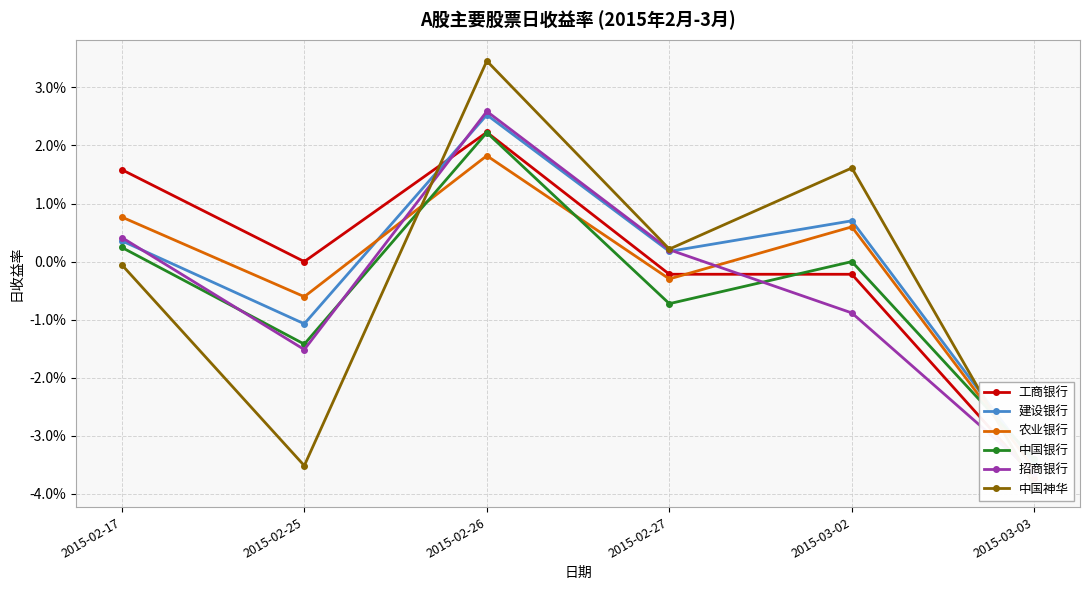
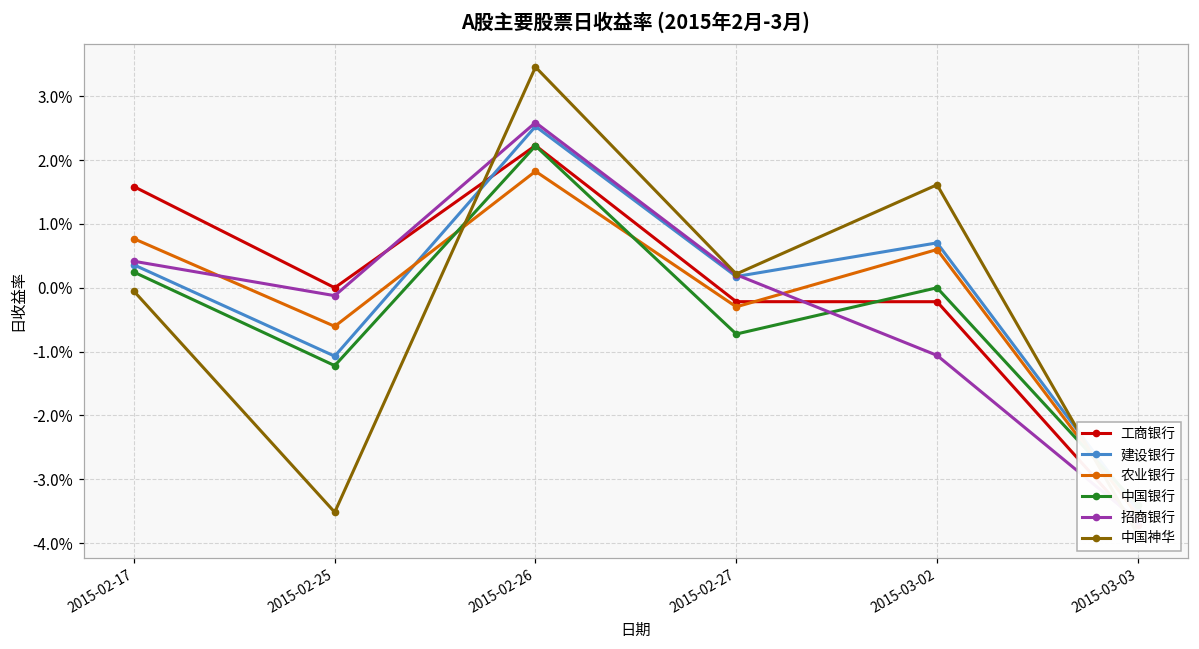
中国银行, 2015-02-25: -1.4% -> -1.2%
招商银行, 2015-02-25: -1.5% -> -0.1%
招商银行, 2015-03-02: -0.9% -> -1.1%
